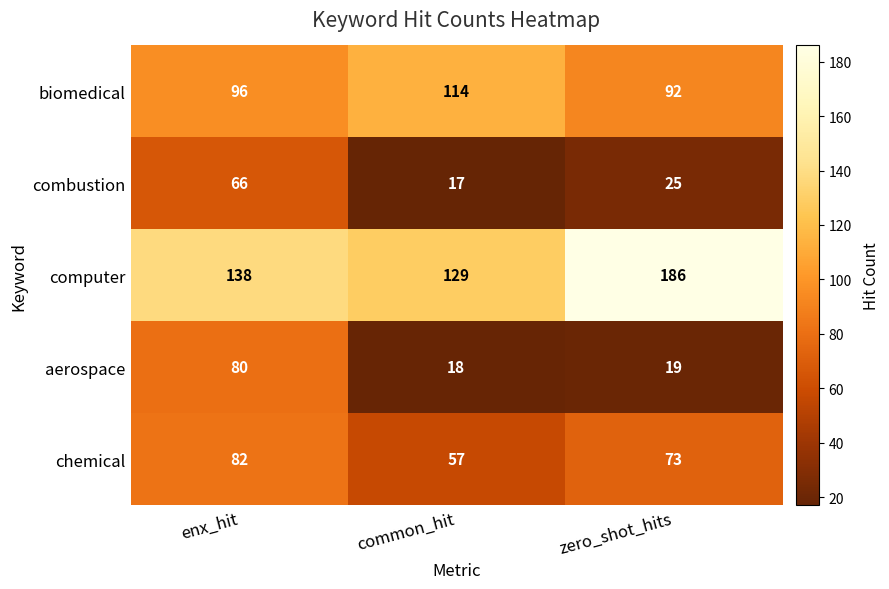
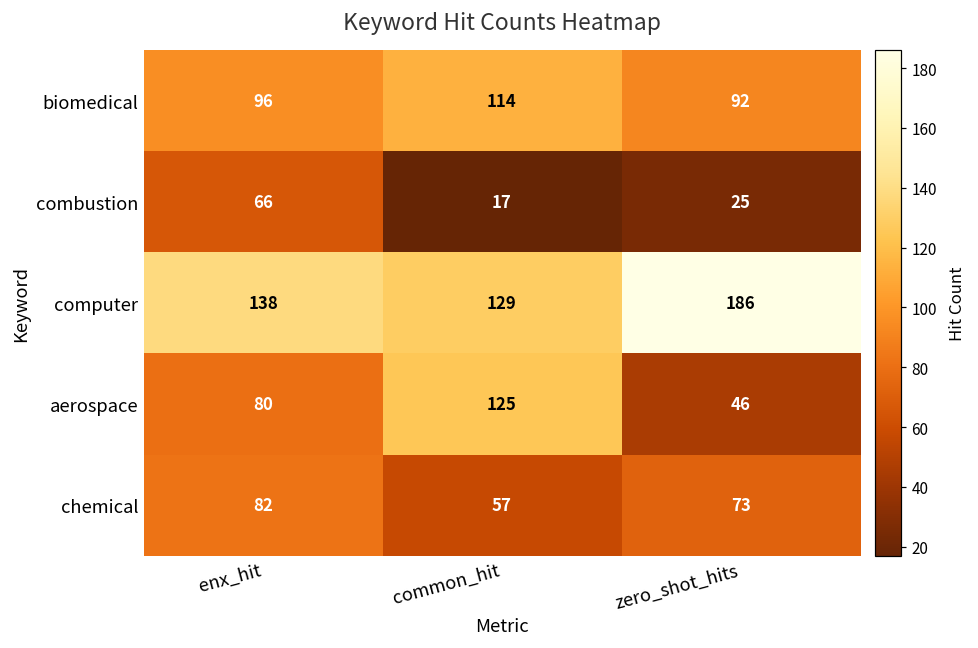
aerospace, common_hit: 18 -> 125
aerospace, zero_shot_hits: 19 -> 46
